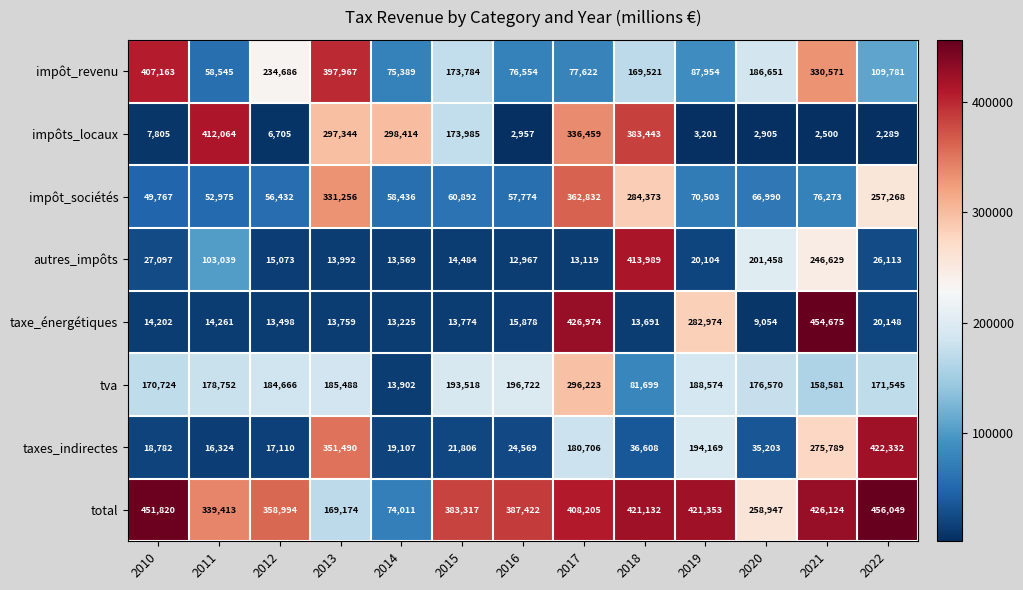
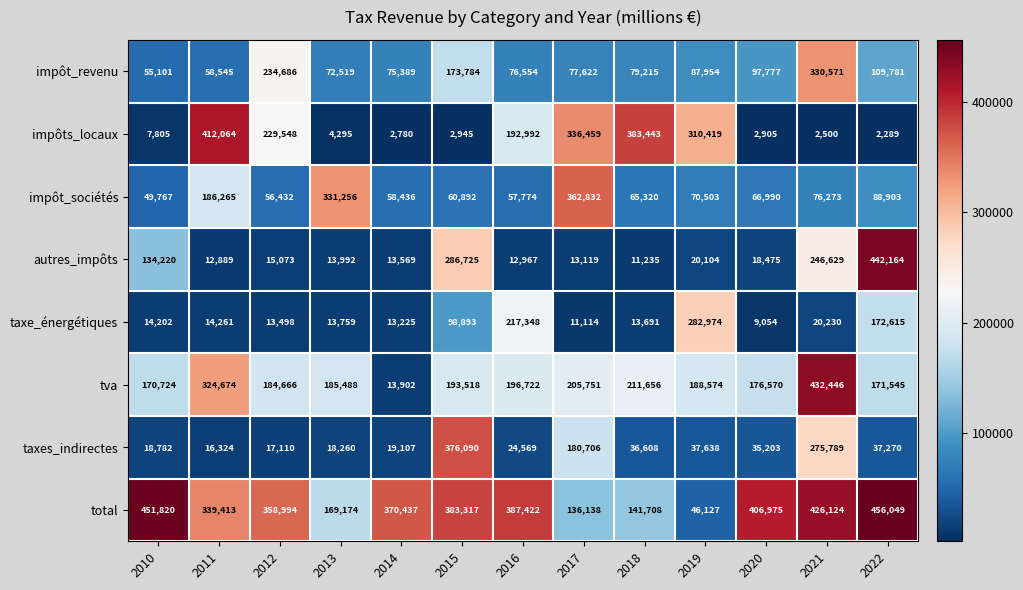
impôt_revenu, 2010: 407,163 -> 55,101
impôt_revenu, 2013: 397,967 -> 72,519
impôt_revenu, 2018: 169,521 -> 79,215
impôt_revenu, 2020: 186,651 -> 97,777
impôts_locaux, 2012: 6,705 -> 229,548
impôts_locaux, 2013: 297,344 -> 4,295
impôts_locaux, 2014: 298,414 -> 2,780
impôts_locaux, 2015: 173,985 -> 2,945
impôts_locaux, 2016: 2,957 -> 192,992
impôts_locaux, 2019: 3,201 -> 310,419
impôt_sociétés, 2011: 52,975 -> 186,265
impôt_sociétés, 2018: 284,373 -> 65,320
impôt_sociétés, 2022: 257,268 -> 88,903
autres_impôts, 2010: 27,097 -> 134,220
autres_impôts, 2011: 103,039 -> 12,889
autres_impôts, 2015: 14,484 -> 286,725
autres_impôts, 2018: 413,989 -> 11,235
autres_impôts, 2020: 201,458 -> 18,475
autres_impôts, 2022: 26,113 -> 442,164
taxe_énergétiques, 2015: 13,774 -> 98,893
taxe_énergétiques, 2016: 15,878 -> 217,348
taxe_énergétiques, 2017: 426,974 -> 11,114
taxe_énergétiques, 2021: 454,675 -> 20,230
taxe_énergétiques, 2022: 20,148 -> 172,615
tva, 2011: 178,752 -> 324,674
tva, 2017: 296,223 -> 205,751
tva, 2018: 81,699 -> 211,656
tva, 2021: 158,581 -> 432,446
taxes_indirectes, 2013: 351,490 -> 18,260
taxes_indirectes, 2015: 21,806 -> 376,090
taxes_indirectes, 2019: 194,169 -> 37,638
taxes_indirectes, 2022: 422,332 -> 37,270
total, 2014: 74,011 -> 370,437
total, 2017: 408,205 -> 136,138
total, 2018: 421,132 -> 141,708
total, 2019: 421,353 -> 46,127
total, 2020: 258,947 -> 406,975
